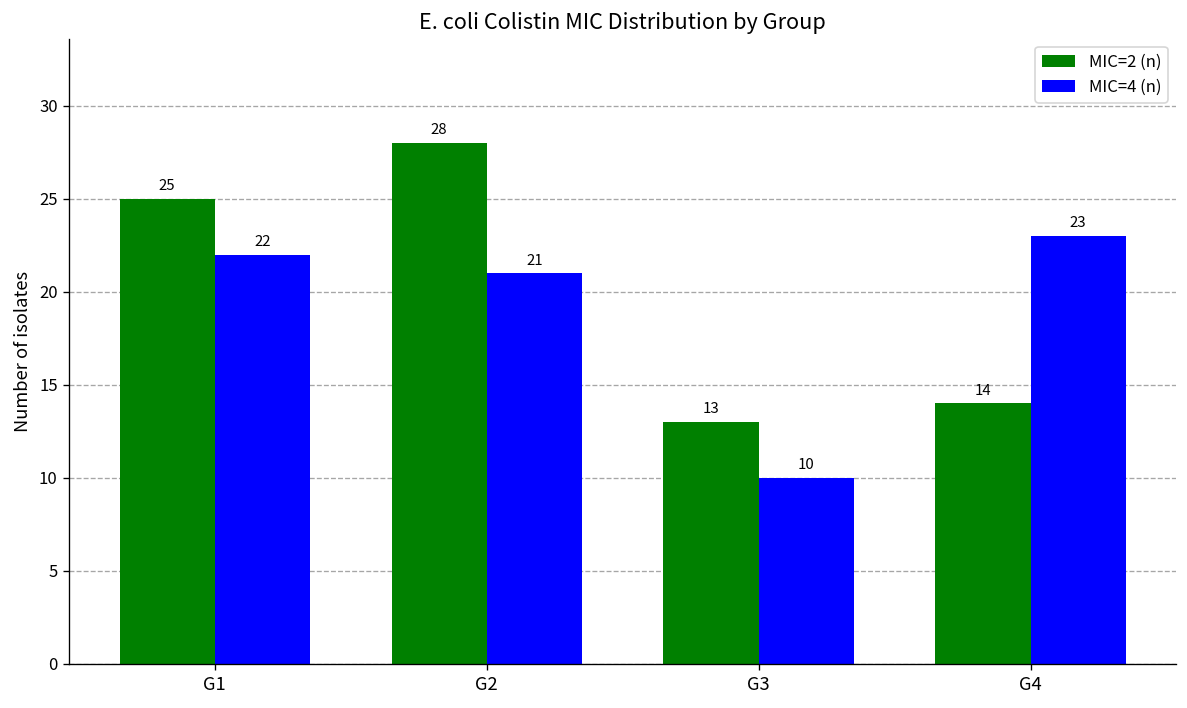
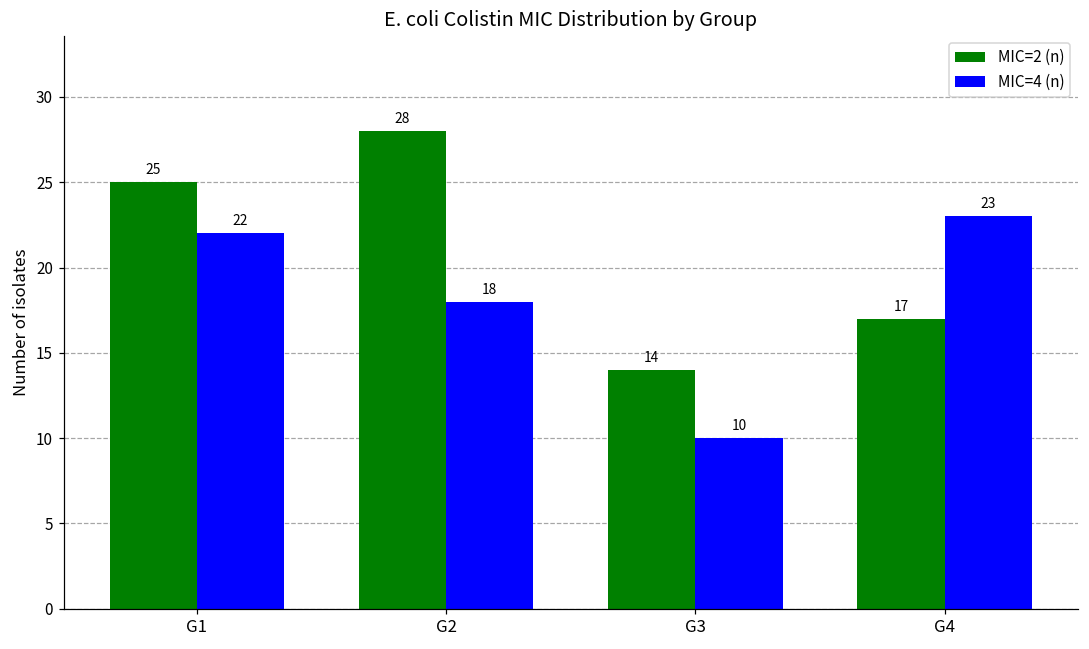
MIC=4 (n), G2: 21 -> 18
MIC=2 (n), G3: 13 -> 14
MIC=2 (n), G4: 14 -> 17
